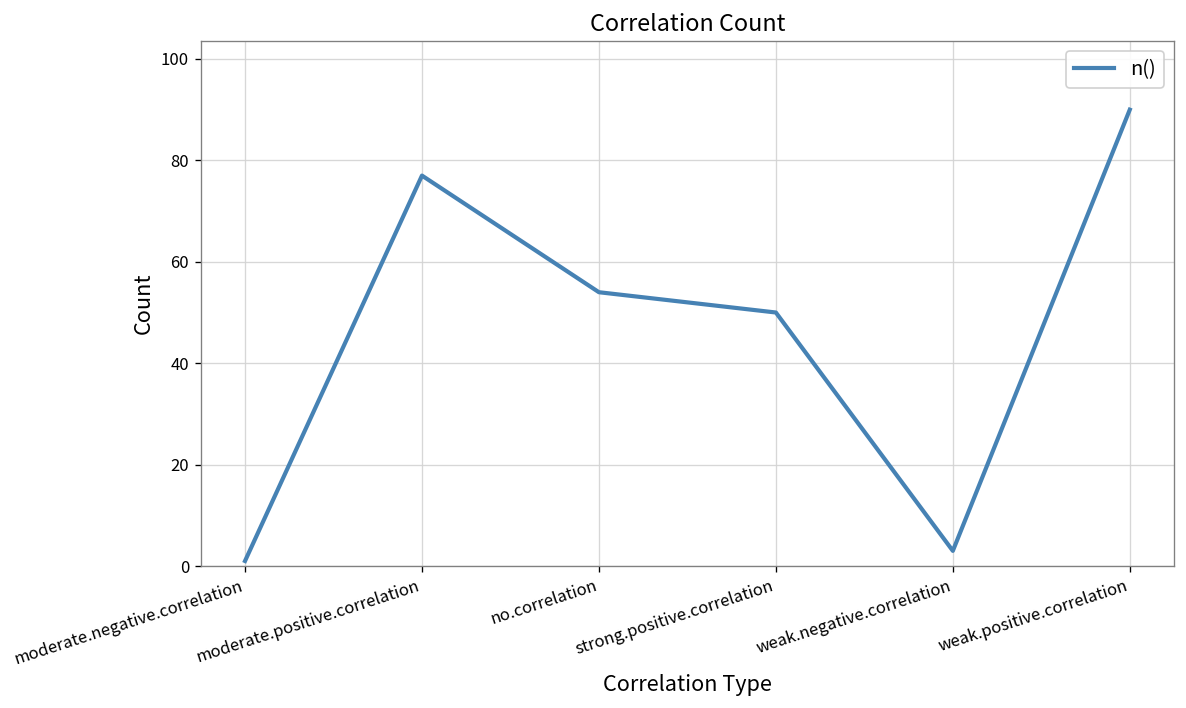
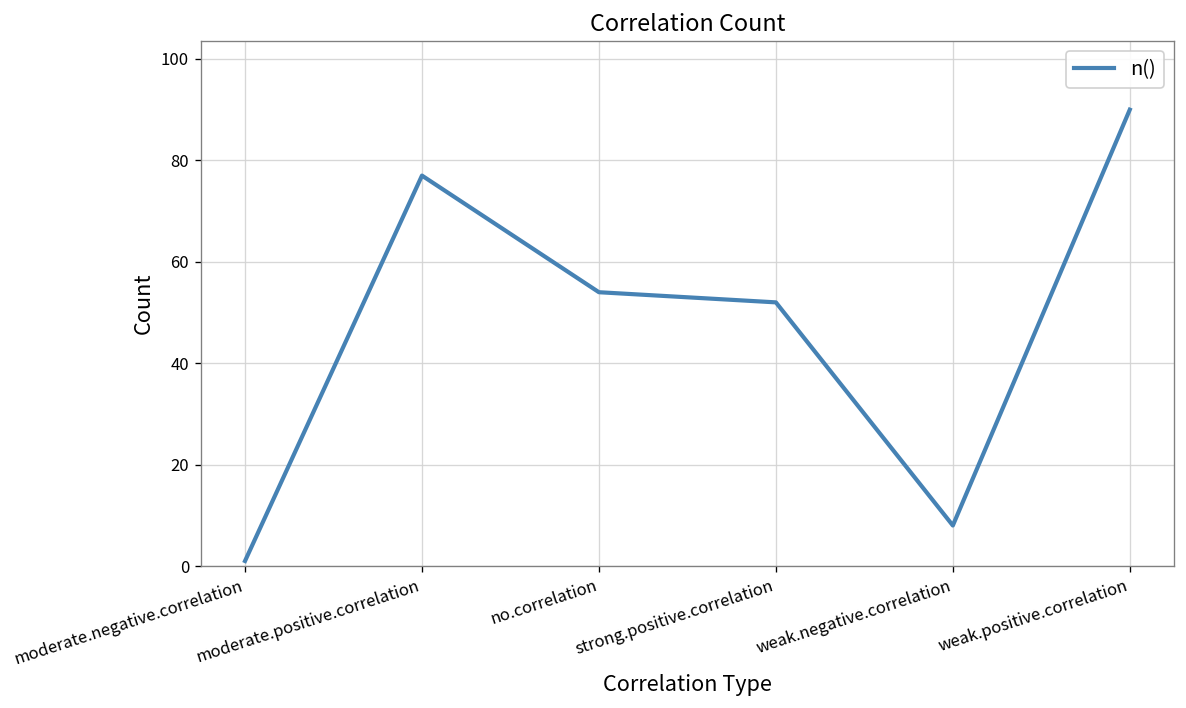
strong.positive.correlation: 50 -> 52
weak.negative.correlation: 3 -> 8
